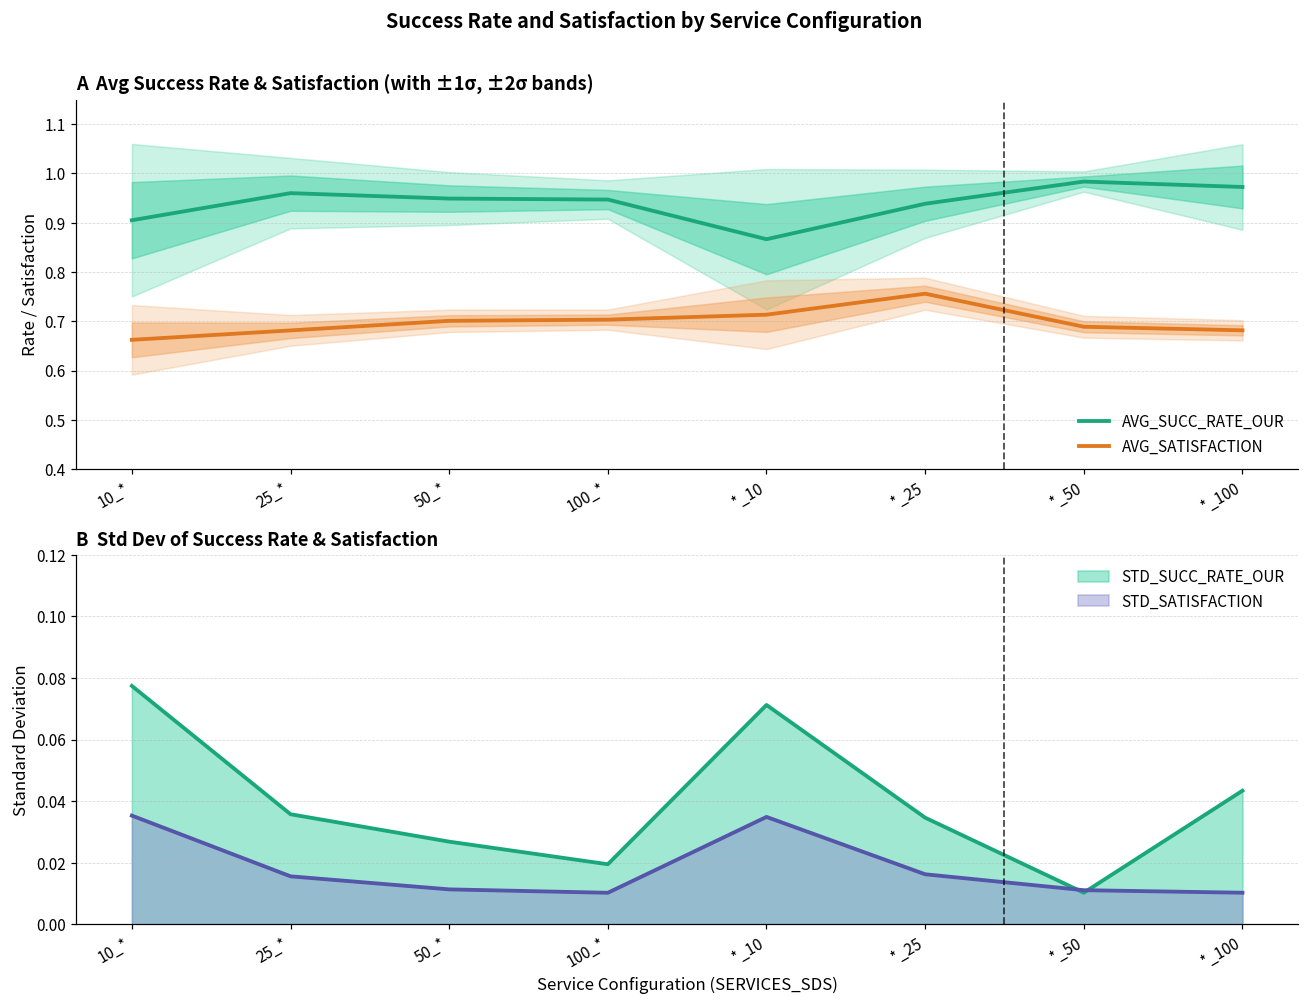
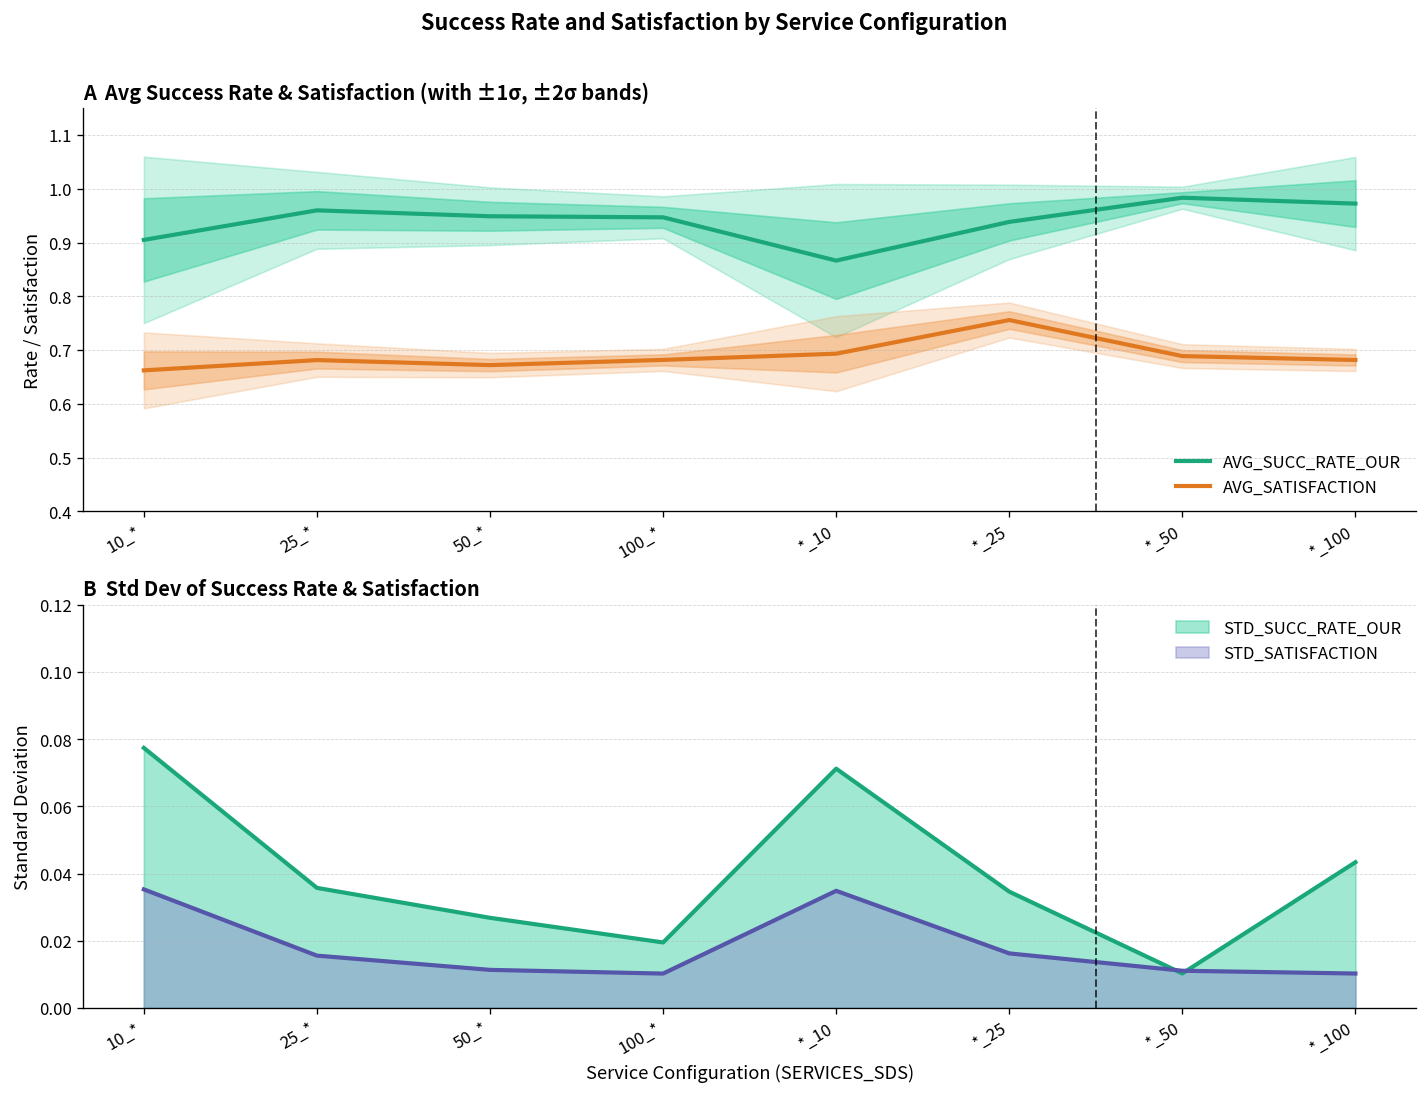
A Avg Success Rate & Satisfaction (with ±1σ, ±2σ bands), AVG_SATISFACTION, 50_*: 0.70 -> 0.67
A Avg Success Rate & Satisfaction (with ±1σ, ±2σ bands), AVG_SATISFACTION, 100_*: 0.70 -> 0.68
A Avg Success Rate & Satisfaction (with ±1σ, ±2σ bands), AVG_SATISFACTION, *_10: 0.71 -> 0.69
